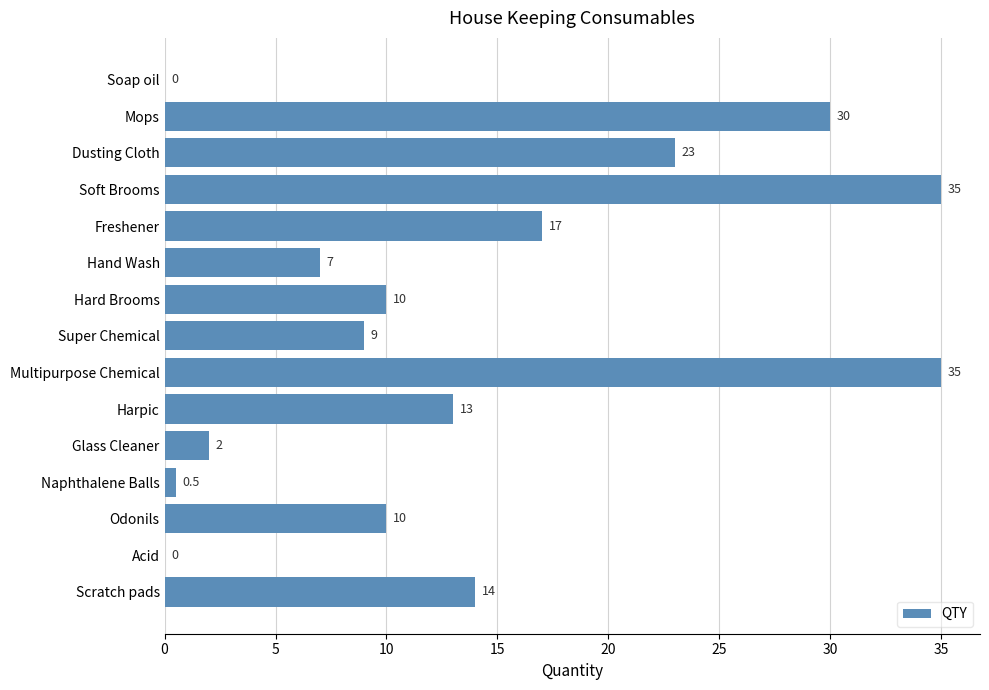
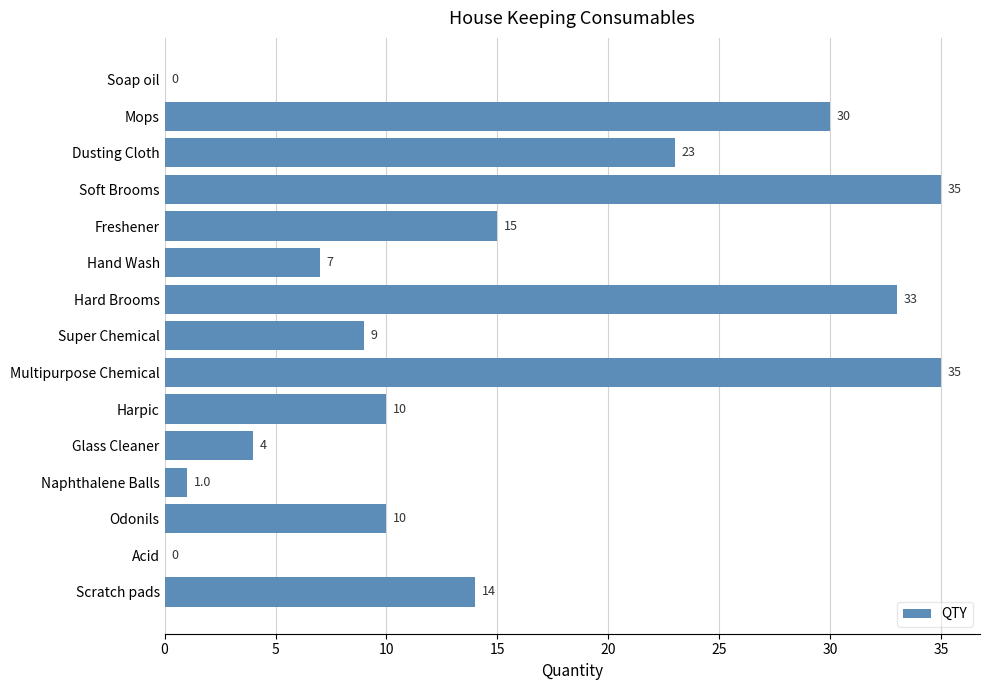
Freshener: 17 -> 15
Hard Brooms: 10 -> 33
Harpic: 13 -> 10
Glass Cleaner: 2 -> 4
Naphthalene Balls: 0.5 -> 1.0
